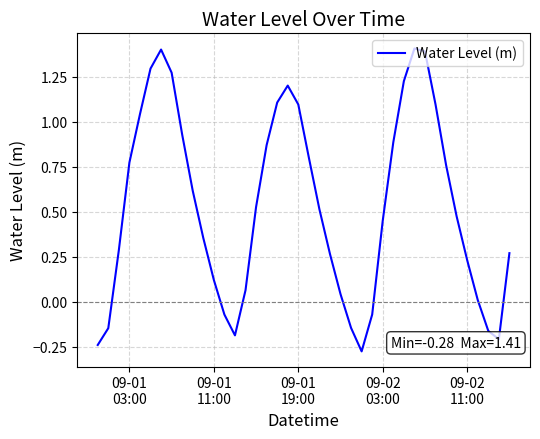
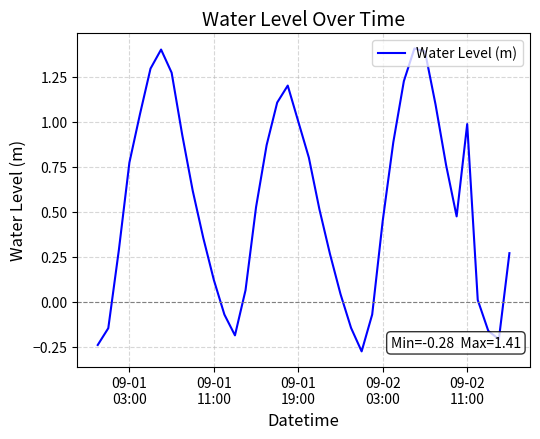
09-01 19:00: 1.10 -> 1.00
09-02 11:00: 0.23 -> 0.99
